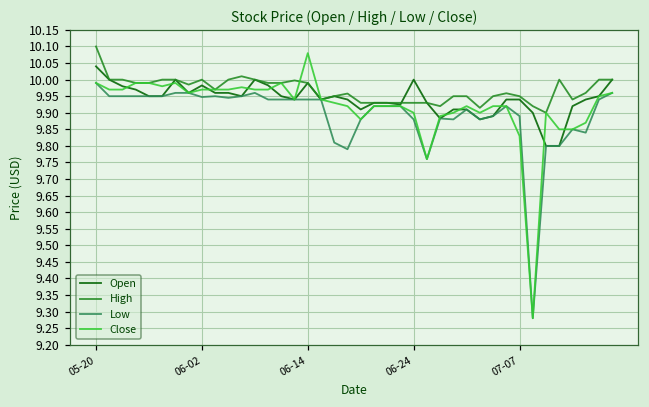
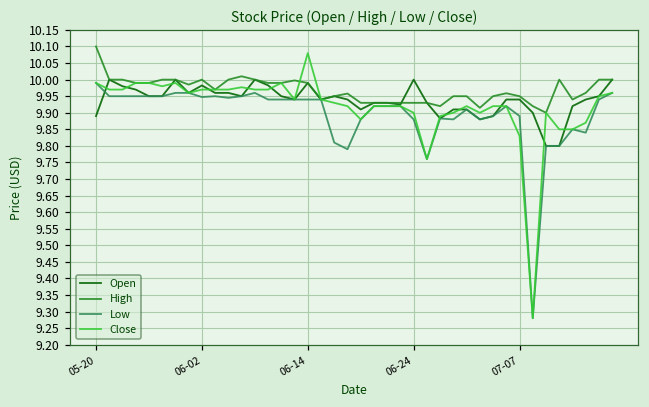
Open, 05-20: 10.04 -> 9.89
